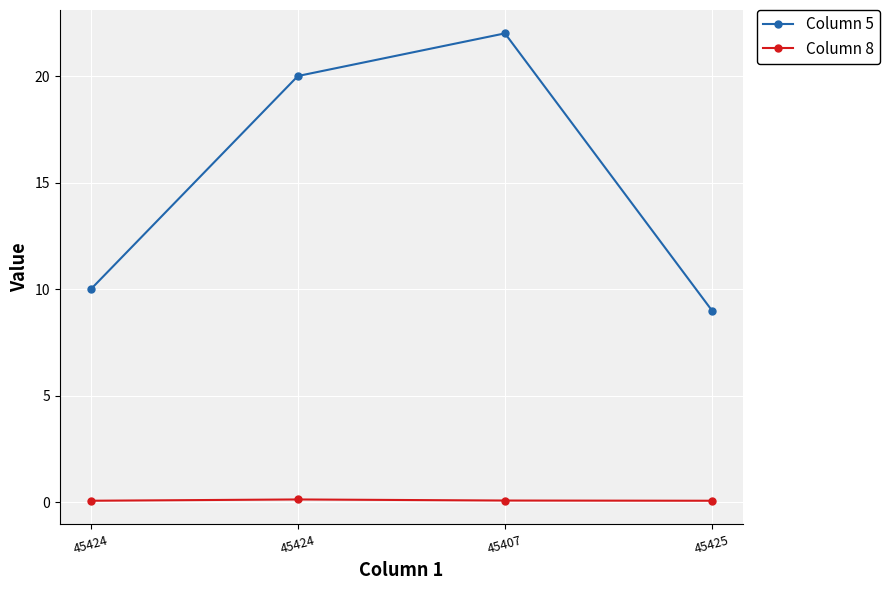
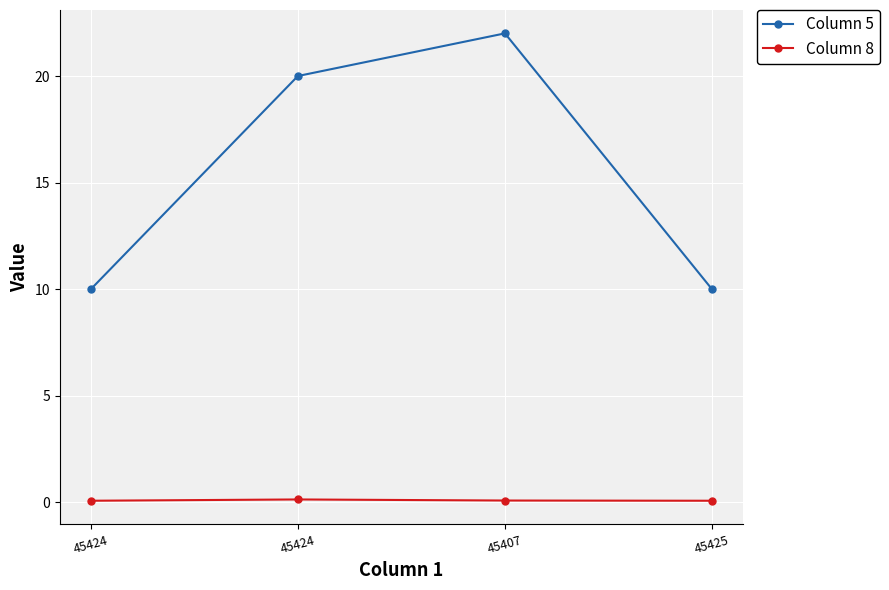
Column 5, 45425: 9 -> 10
